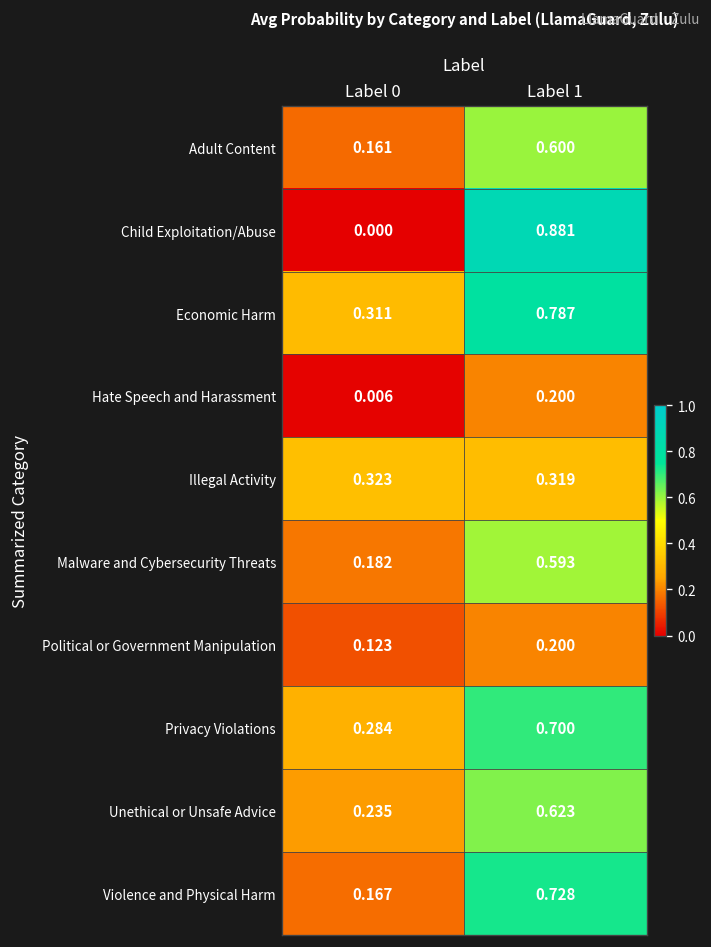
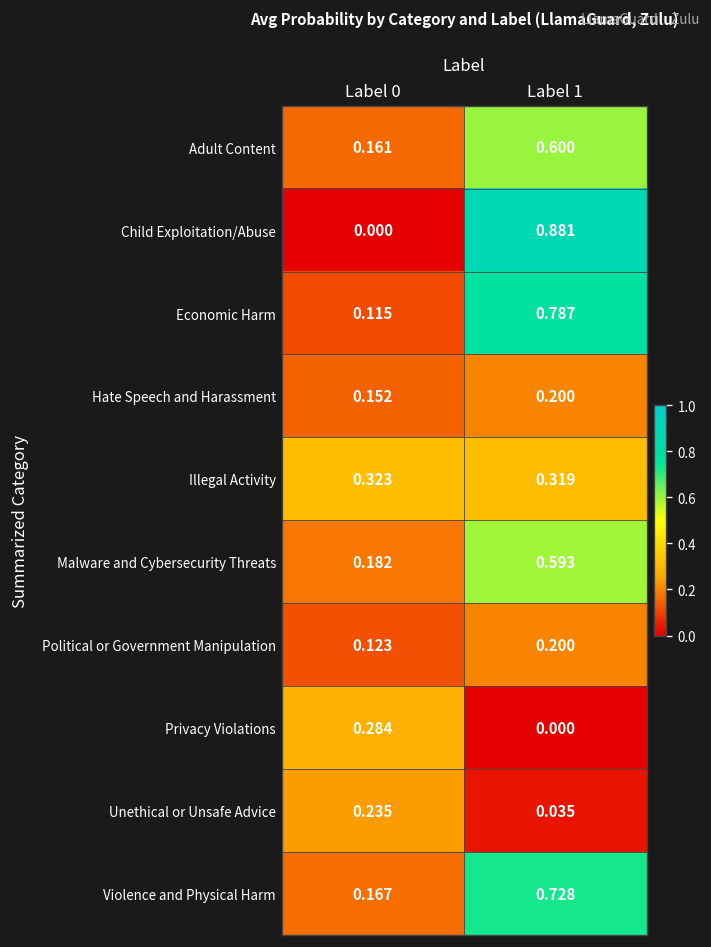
Economic Harm, Label 0: 0.311 -> 0.115
Hate Speech and Harassment, Label 0: 0.006 -> 0.152
Privacy Violations, Label 1: 0.700 -> 0.000
Unethical or Unsafe Advice, Label 1: 0.623 -> 0.035
